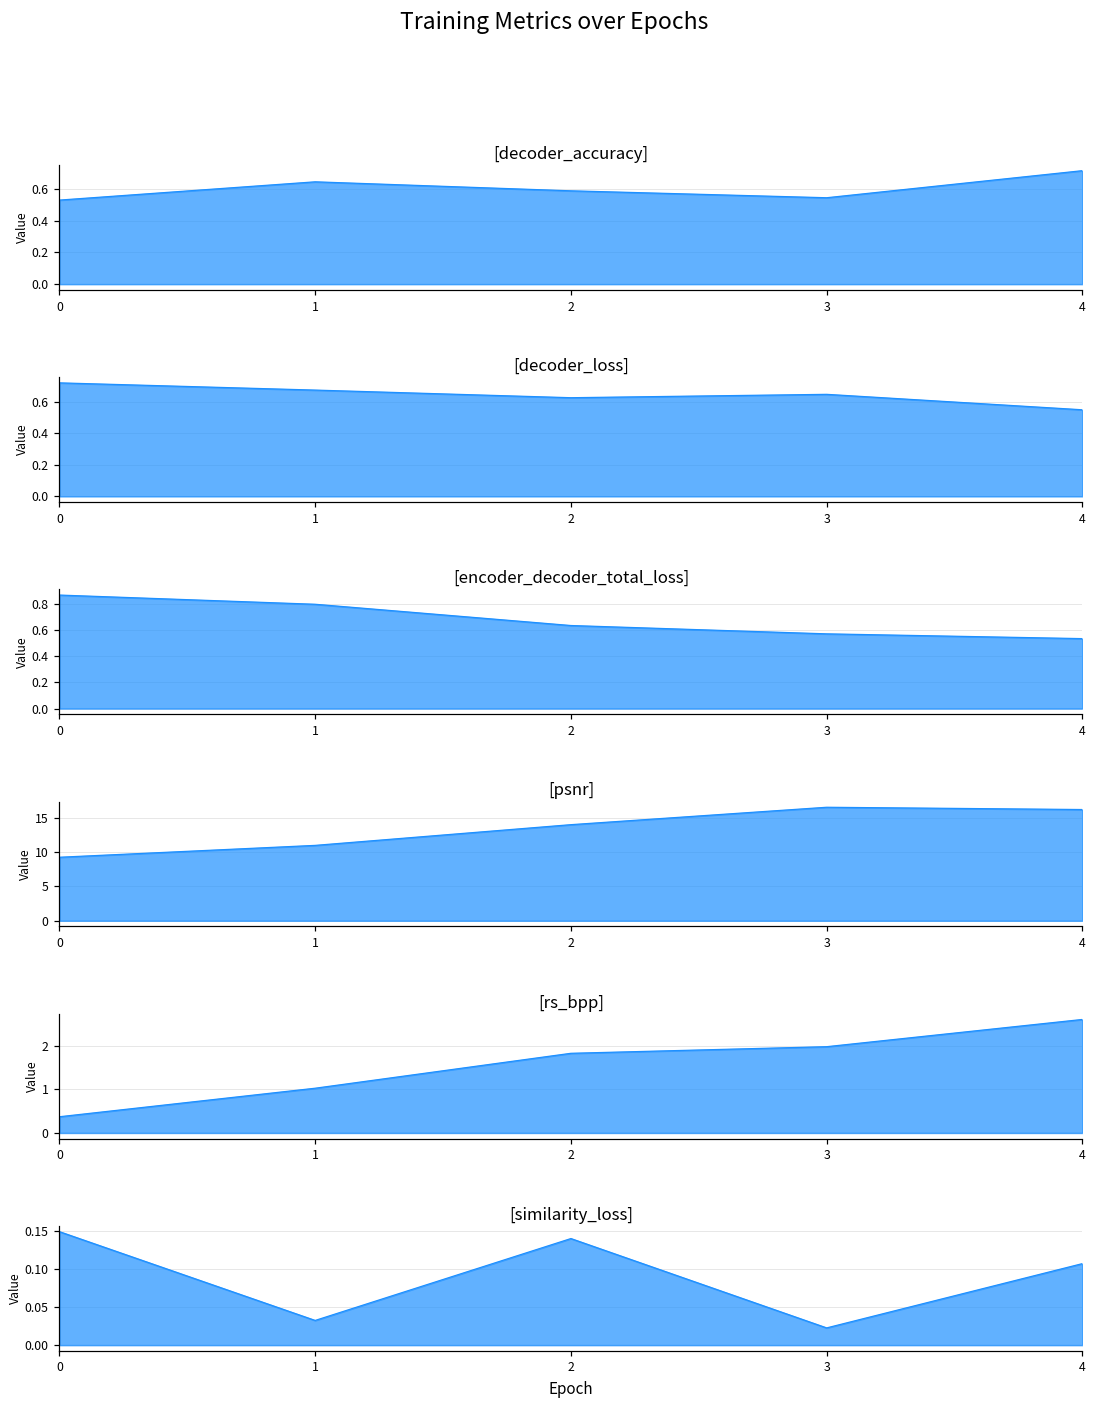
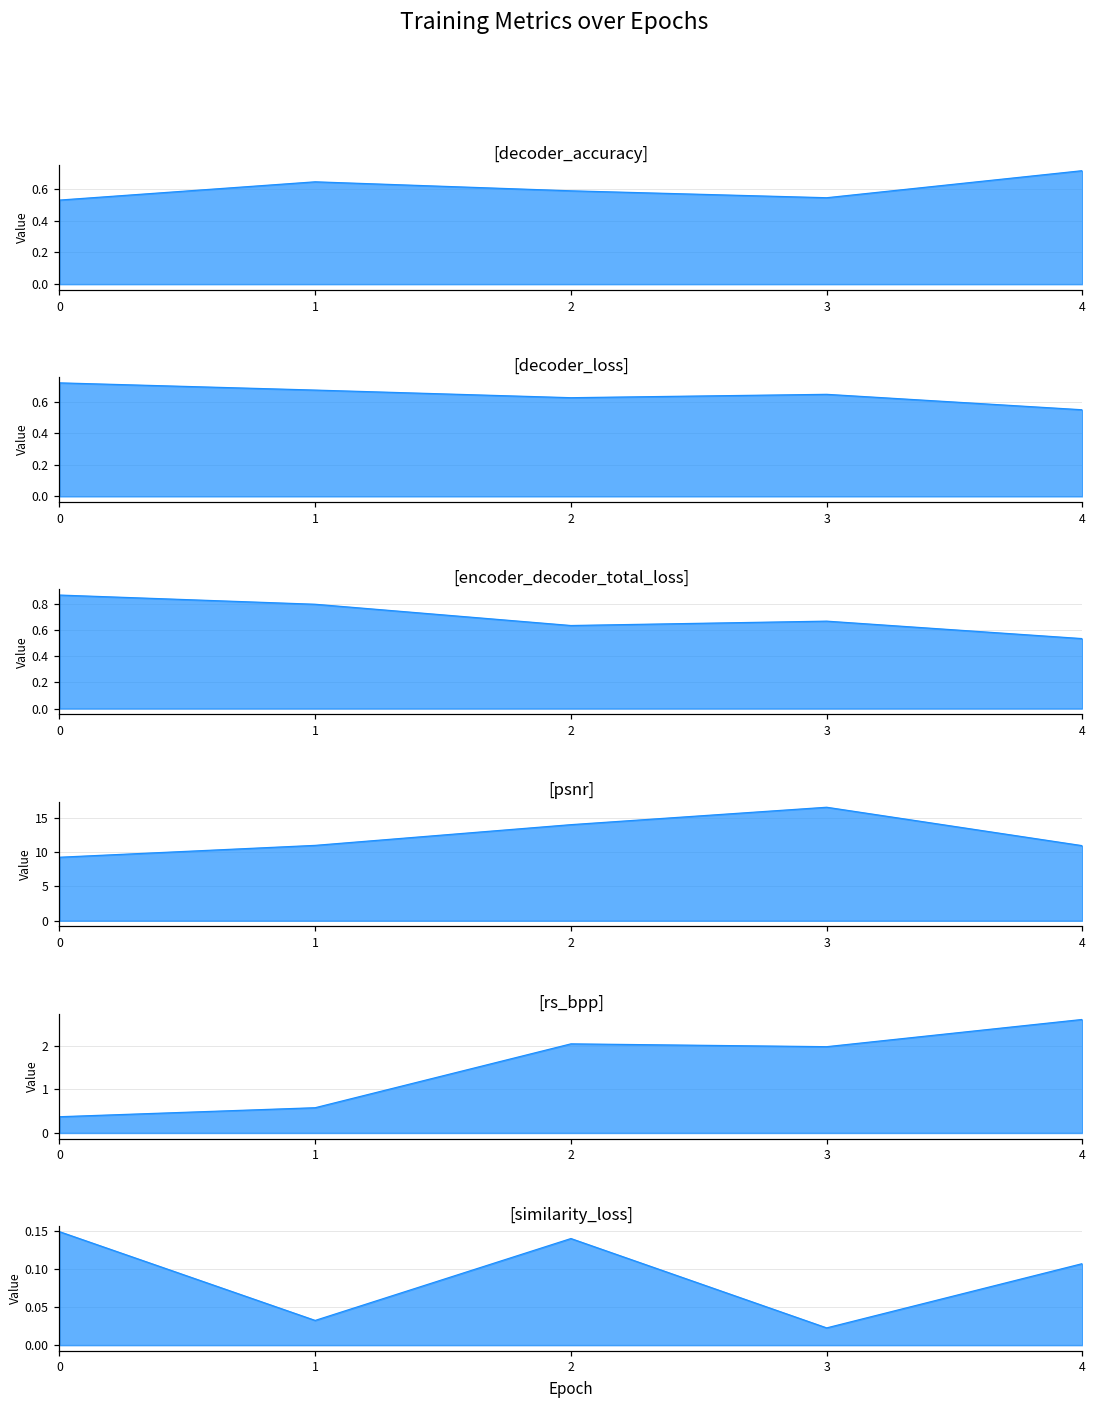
[encoder_decoder_total_loss], 3: 0.57 -> 0.67
[psnr], 4: 16 -> 11
[rs_bpp], 1: 1.0 -> 0.6
[rs_bpp], 2: 1.8 -> 2.0
